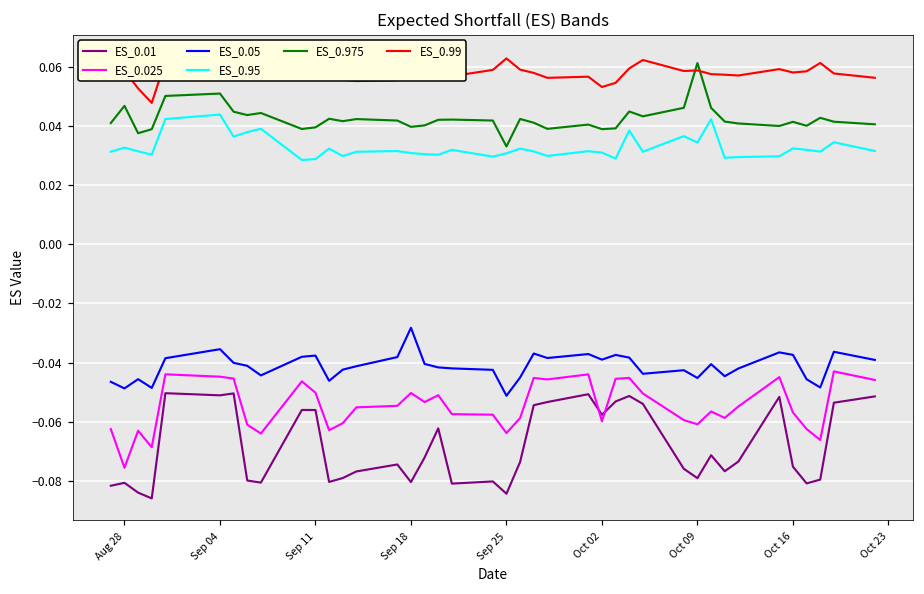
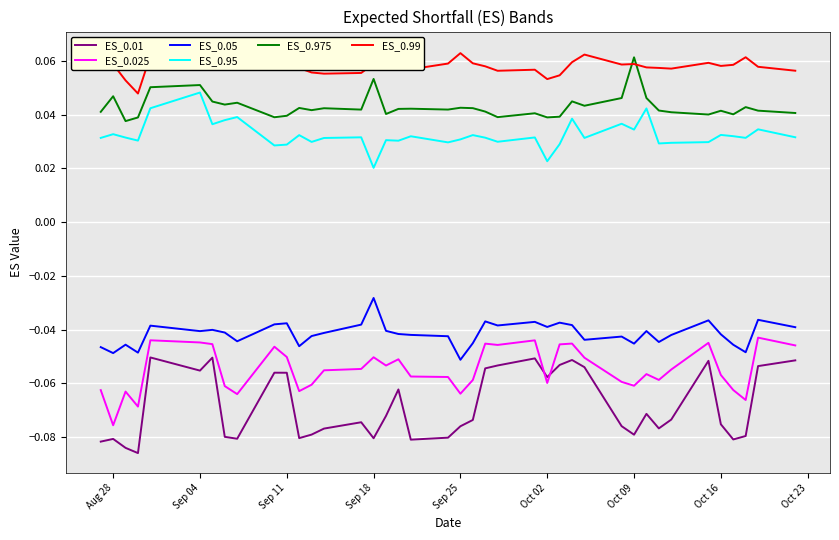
ES_0.01, Sep 04: -0.051 -> -0.055
ES_0.05, Sep 04: -0.035 -> -0.041
ES_0.95, Sep 04: 0.044 -> 0.048
ES_0.95, Sep 18: 0.031 -> 0.020
ES_0.975, Sep 18: 0.040 -> 0.053
ES_0.01, Sep 25: -0.084 -> -0.076
ES_0.975, Sep 25: 0.033 -> 0.043
ES_0.95, Oct 02: 0.031 -> 0.023
ES_0.05, Oct 16: -0.037 -> -0.042
